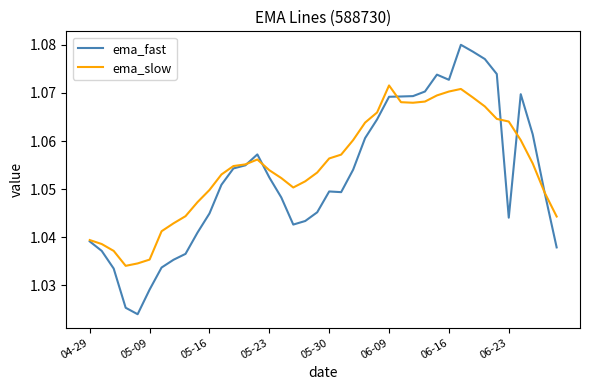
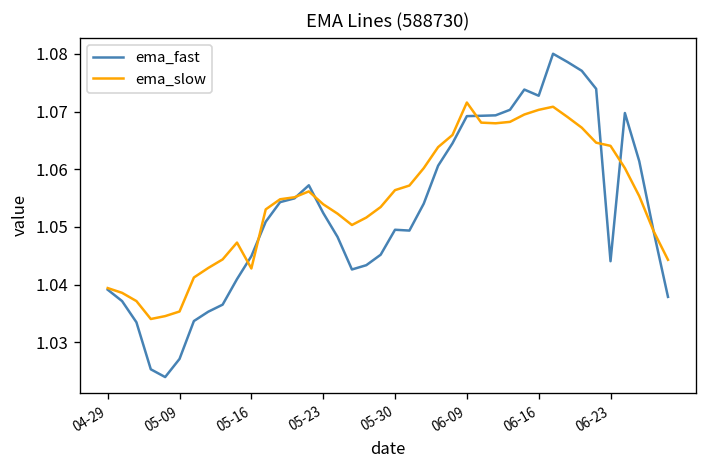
ema_fast, 05-09: 1.029 -> 1.027
ema_slow, 05-16: 1.050 -> 1.043
